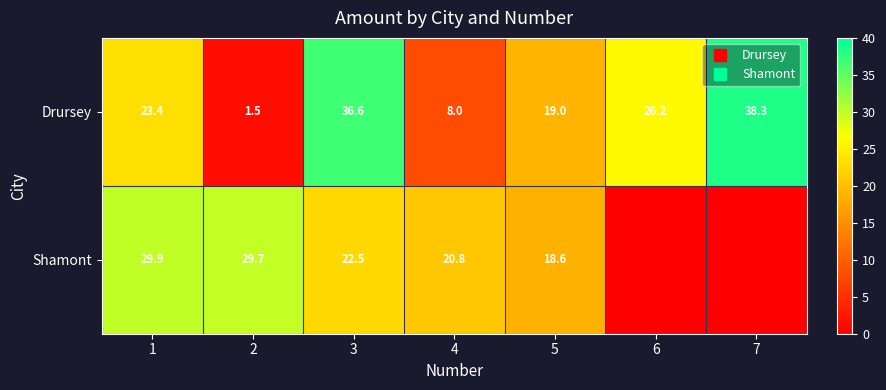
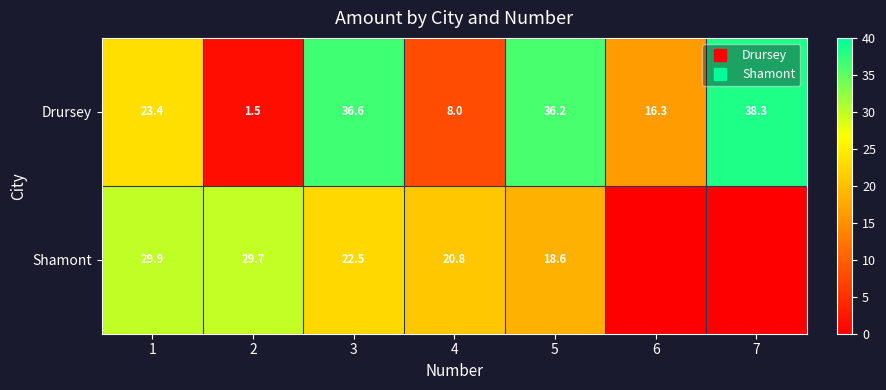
Drursey, 5: 19.0 -> 36.2
Drursey, 6: 26.2 -> 16.3
